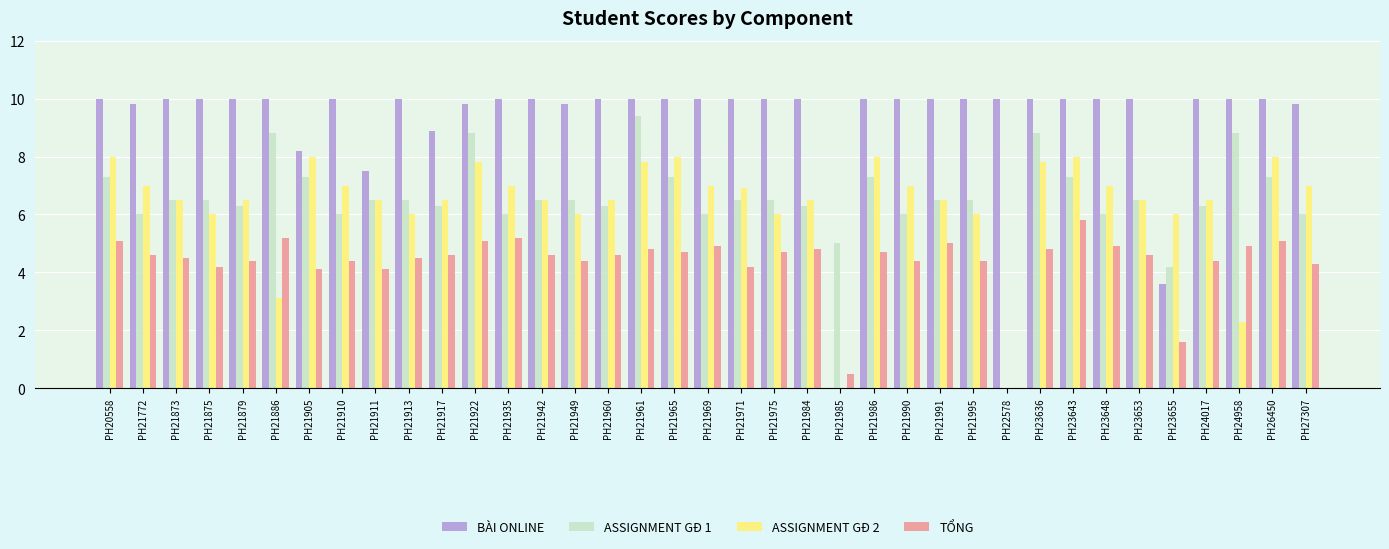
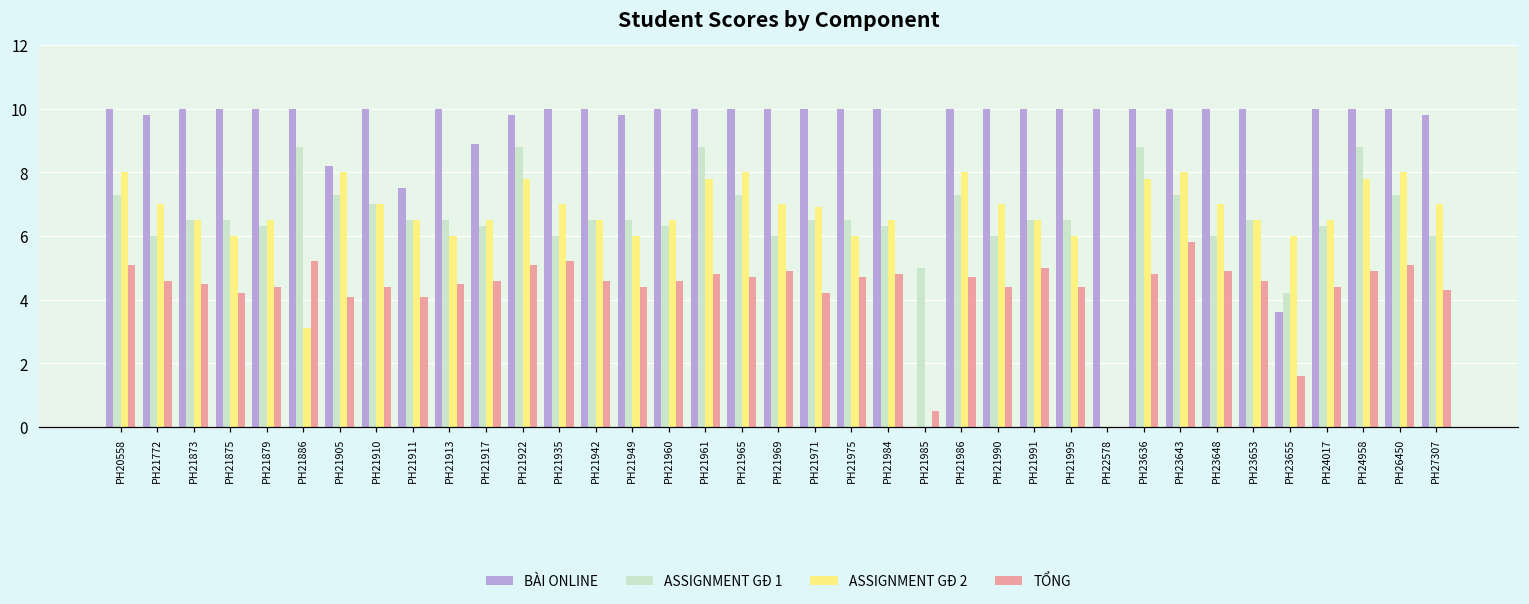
ASSIGNMENT GĐ 1, PH21910: 6 -> 7
ASSIGNMENT GĐ 1, PH21961: 9.4 -> 8.8
ASSIGNMENT GĐ 2, PH24958: 2.3 -> 7.8
